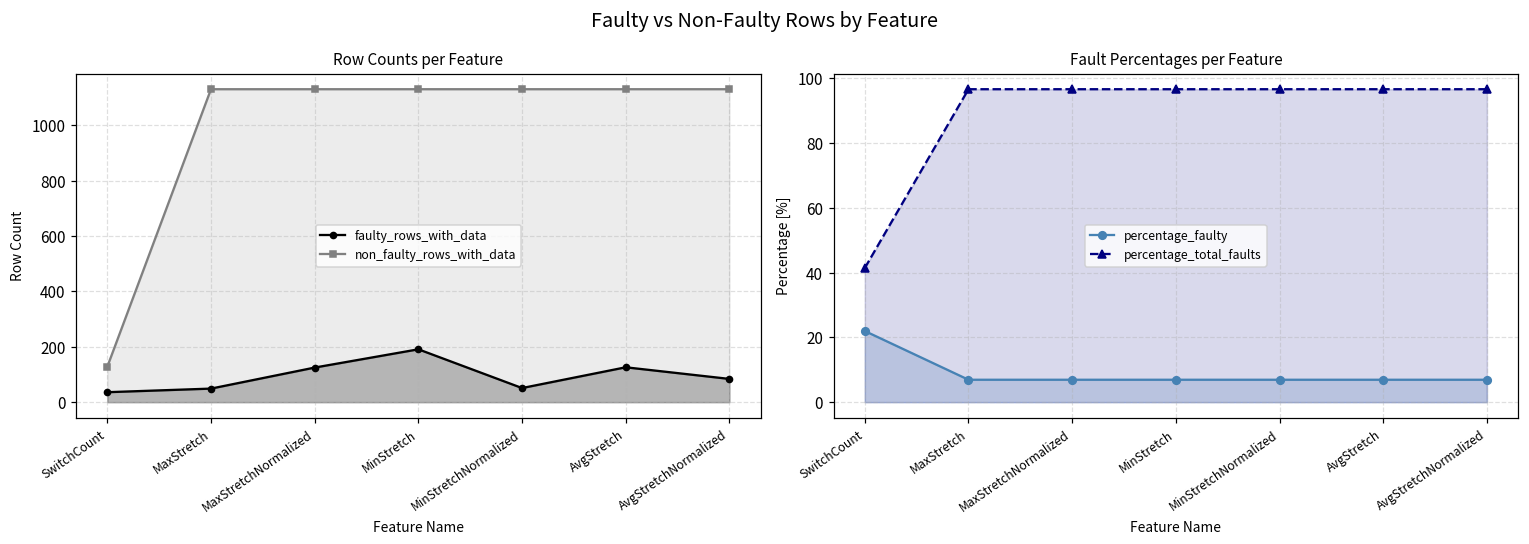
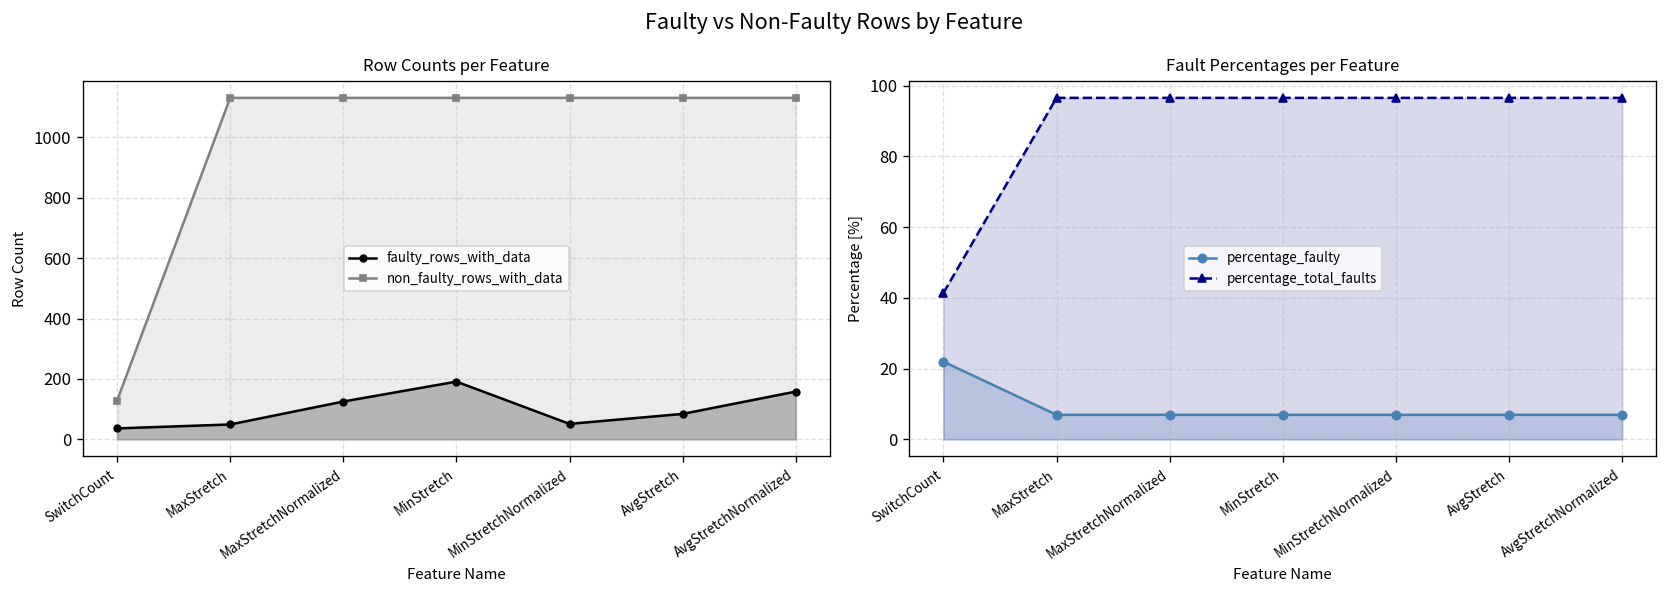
Row Counts per Feature, faulty_rows_with_data, AvgStretch: 130 -> 80
Row Counts per Feature, faulty_rows_with_data, AvgStretchNormalized: 80 -> 160
